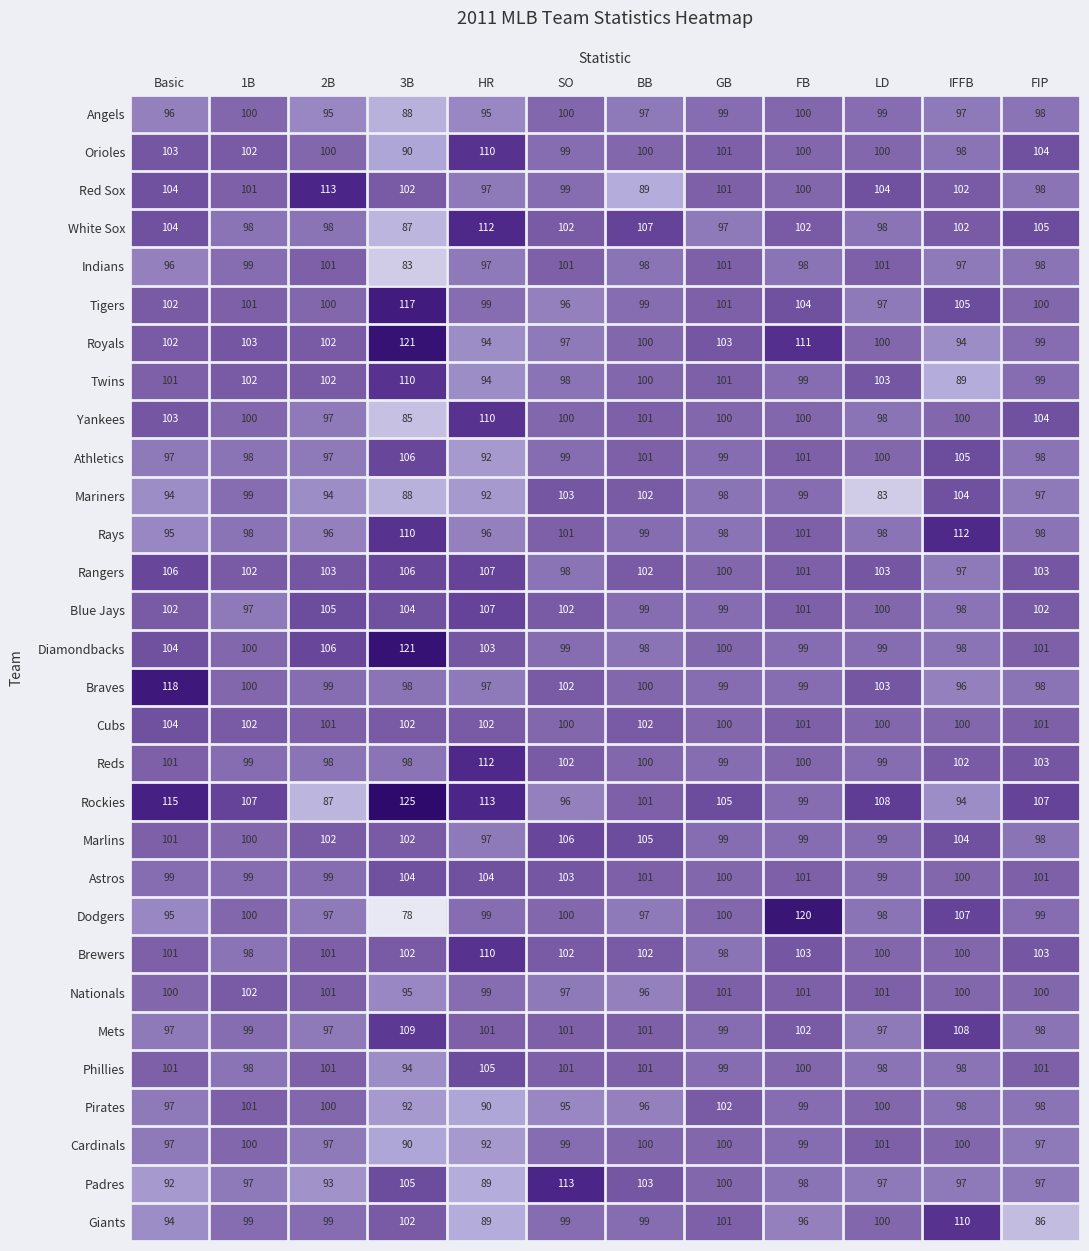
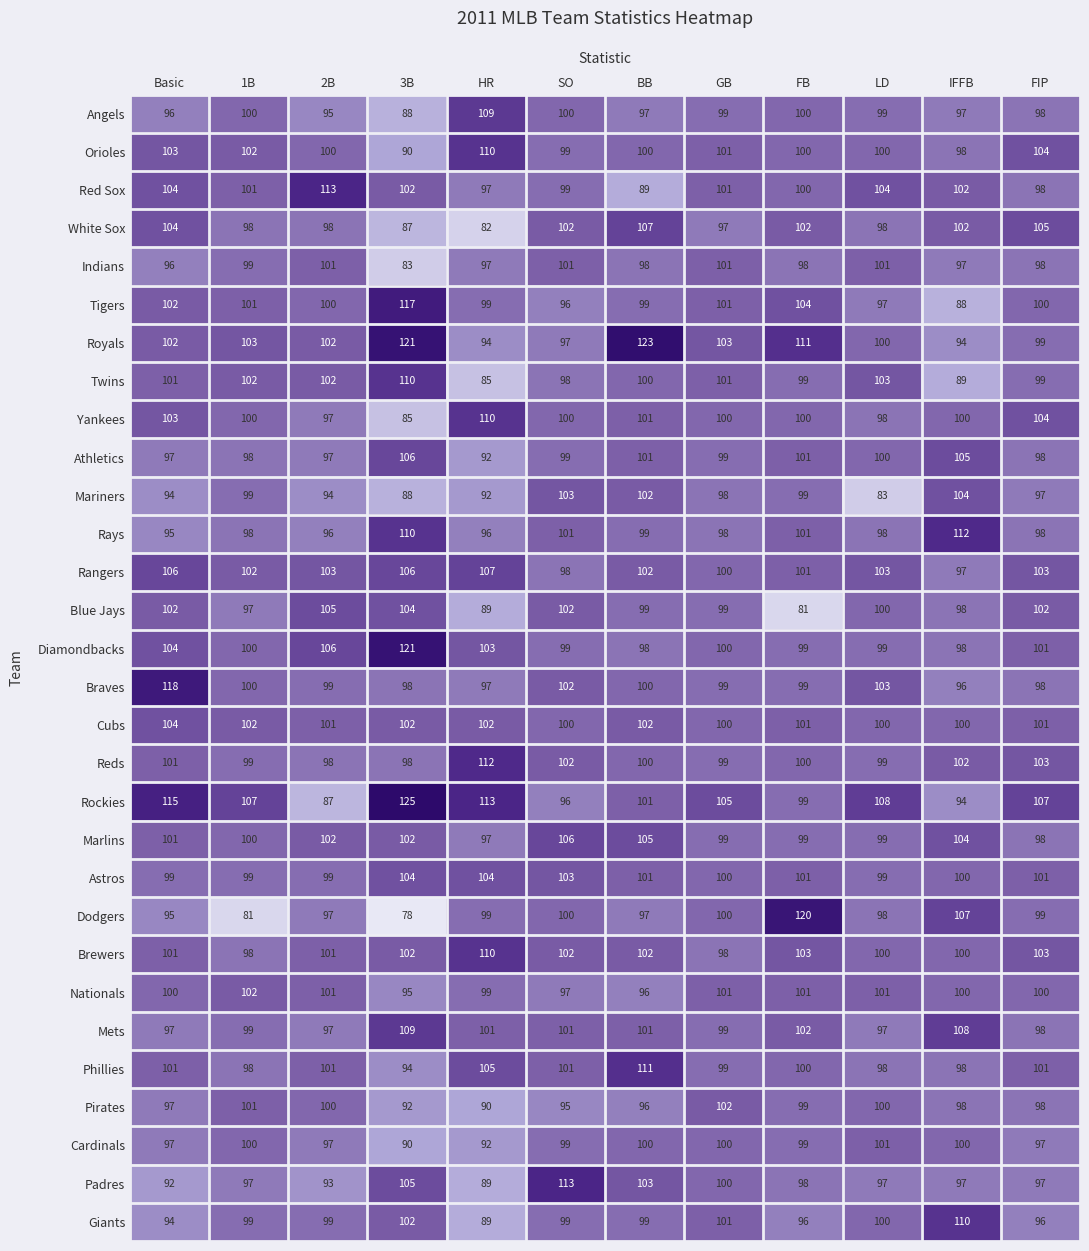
Angels, HR: 95 -> 109
White Sox, HR: 112 -> 82
Tigers, IFFB: 105 -> 88
Royals, BB: 100 -> 123
Twins, HR: 94 -> 85
Blue Jays, HR: 107 -> 89
Blue Jays, FB: 101 -> 81
Dodgers, 1B: 100 -> 81
Phillies, BB: 101 -> 111
Giants, FIP: 86 -> 96
